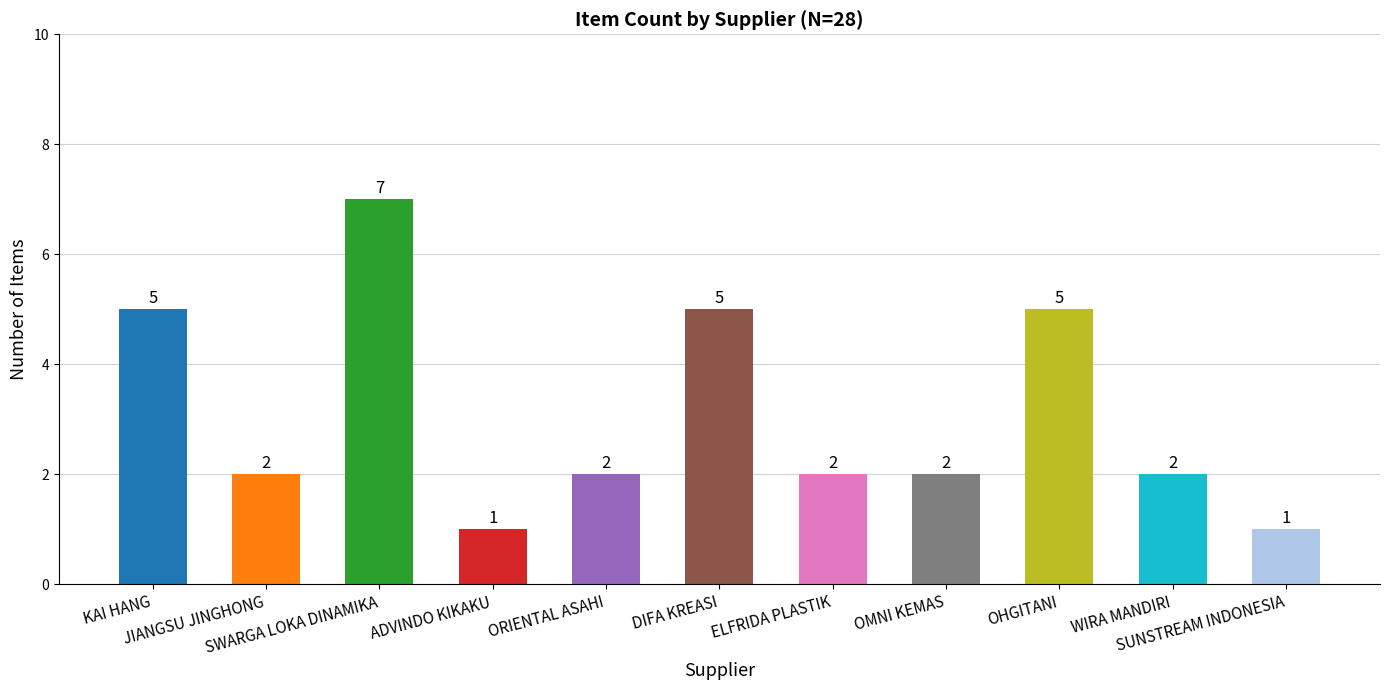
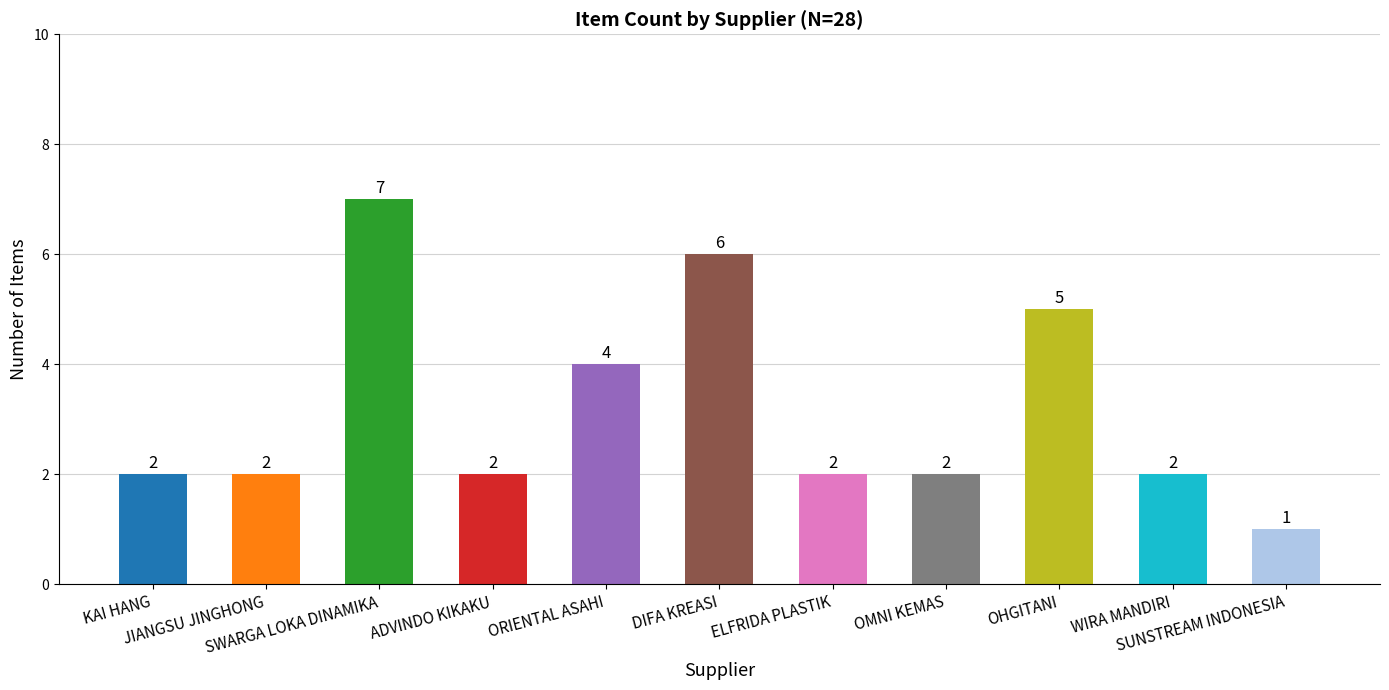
KAI HANG: 5 -> 2
ADVINDO KIKAKU: 1 -> 2
ORIENTAL ASAHI: 2 -> 4
DIFA KREASI: 5 -> 6
